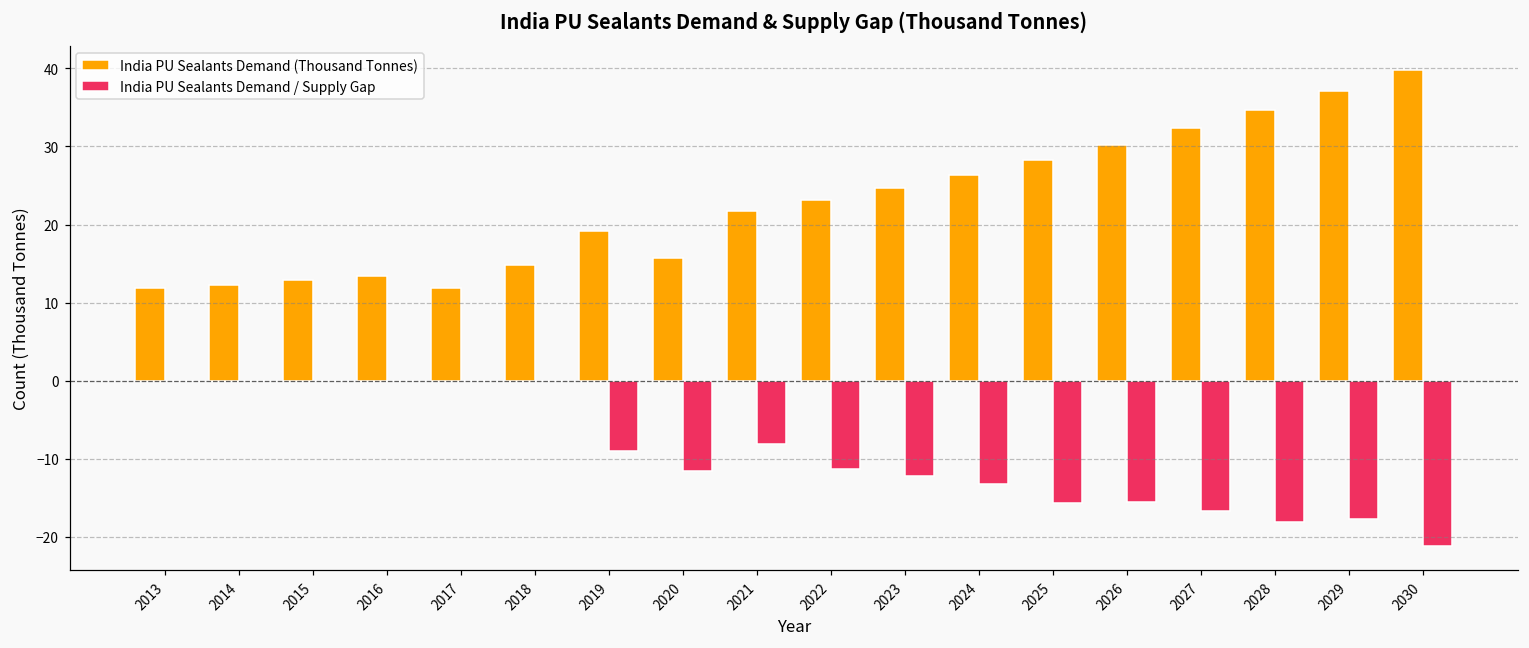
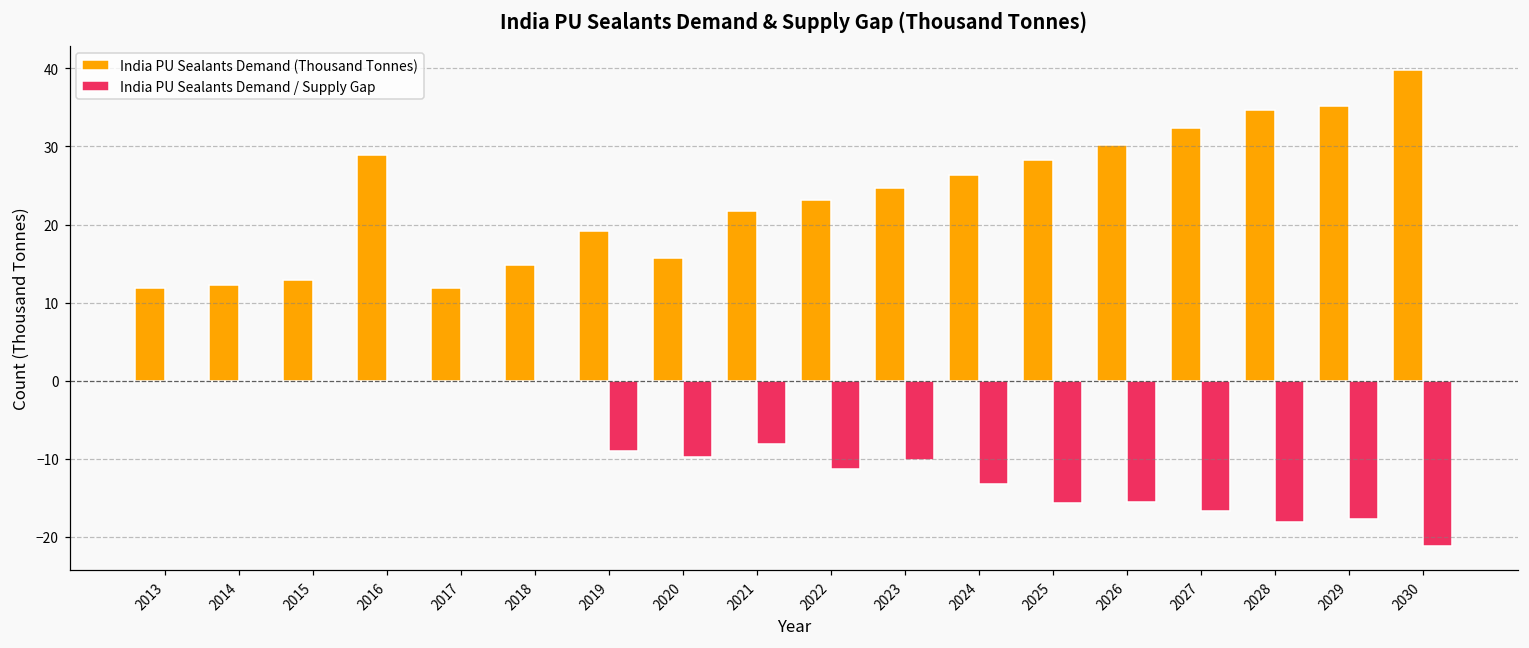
India PU Sealants Demand (Thousand Tonnes), 2016: 13 -> 29
India PU Sealants Demand / Supply Gap, 2020: -12 -> -10
India PU Sealants Demand / Supply Gap, 2023: -12 -> -10
India PU Sealants Demand (Thousand Tonnes), 2029: 37 -> 35
